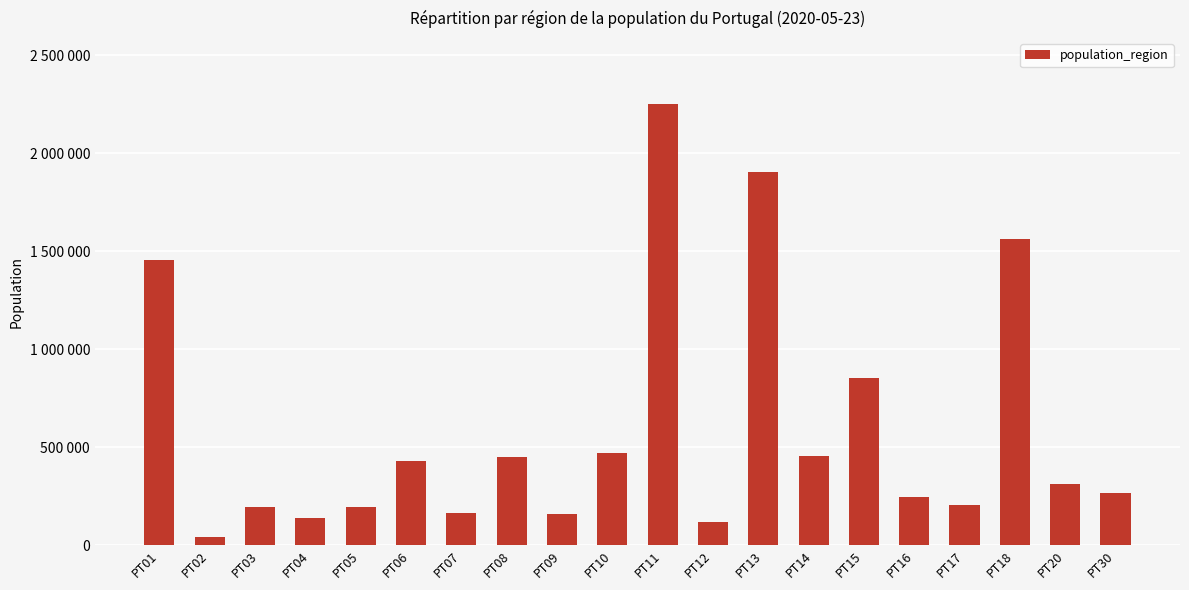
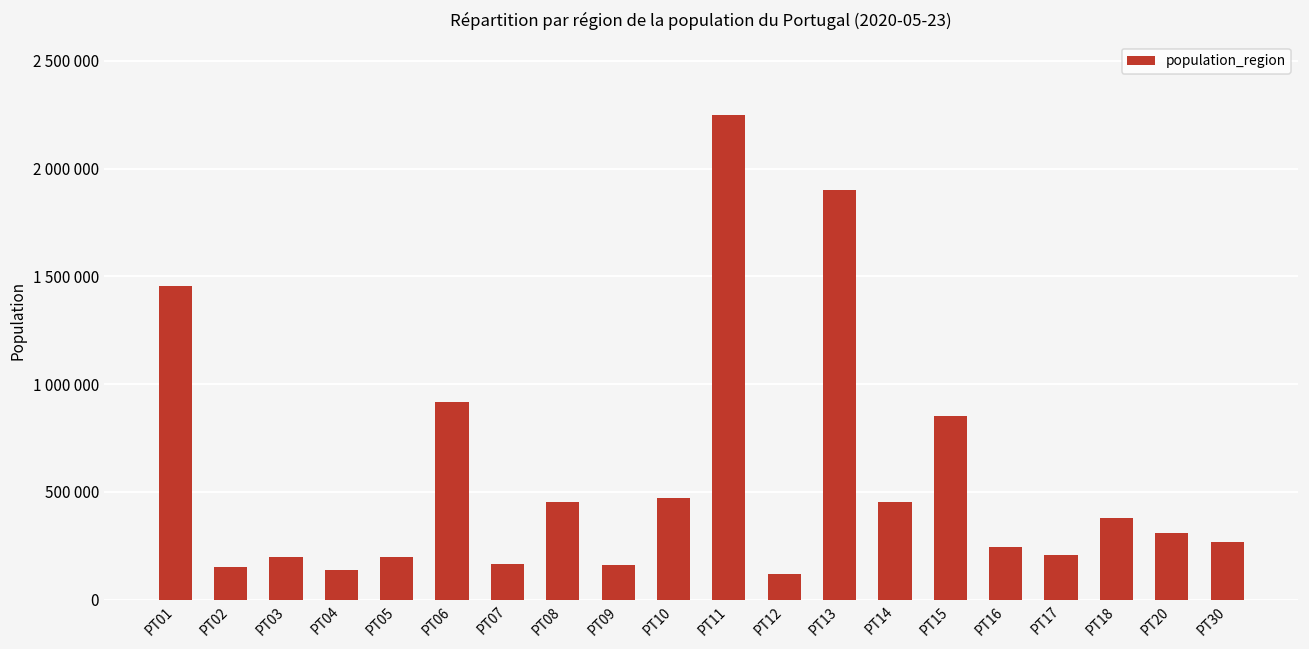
PT02: 40000 -> 150000
PT06: 430000 -> 920000
PT18: 1560000 -> 380000
